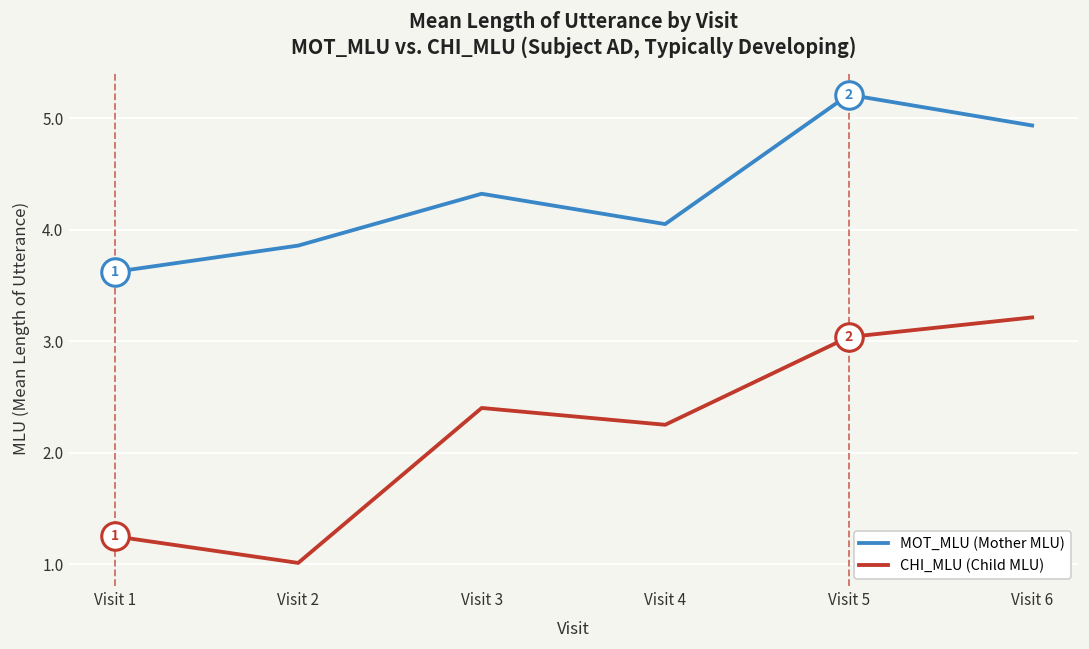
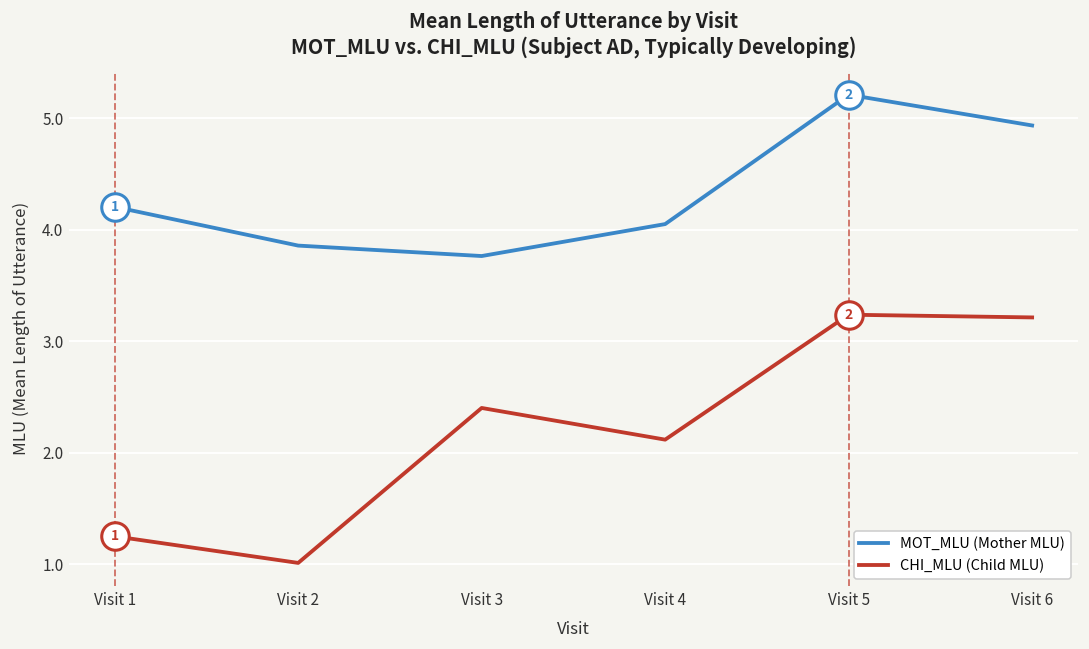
MOT_MLU (Mother MLU), Visit 1: 3.62 -> 4.20
MOT_MLU (Mother MLU), Visit 3: 4.32 -> 3.76
CHI_MLU (Child MLU), Visit 4: 2.25 -> 2.12
CHI_MLU (Child MLU), Visit 5: 3.04 -> 3.24
